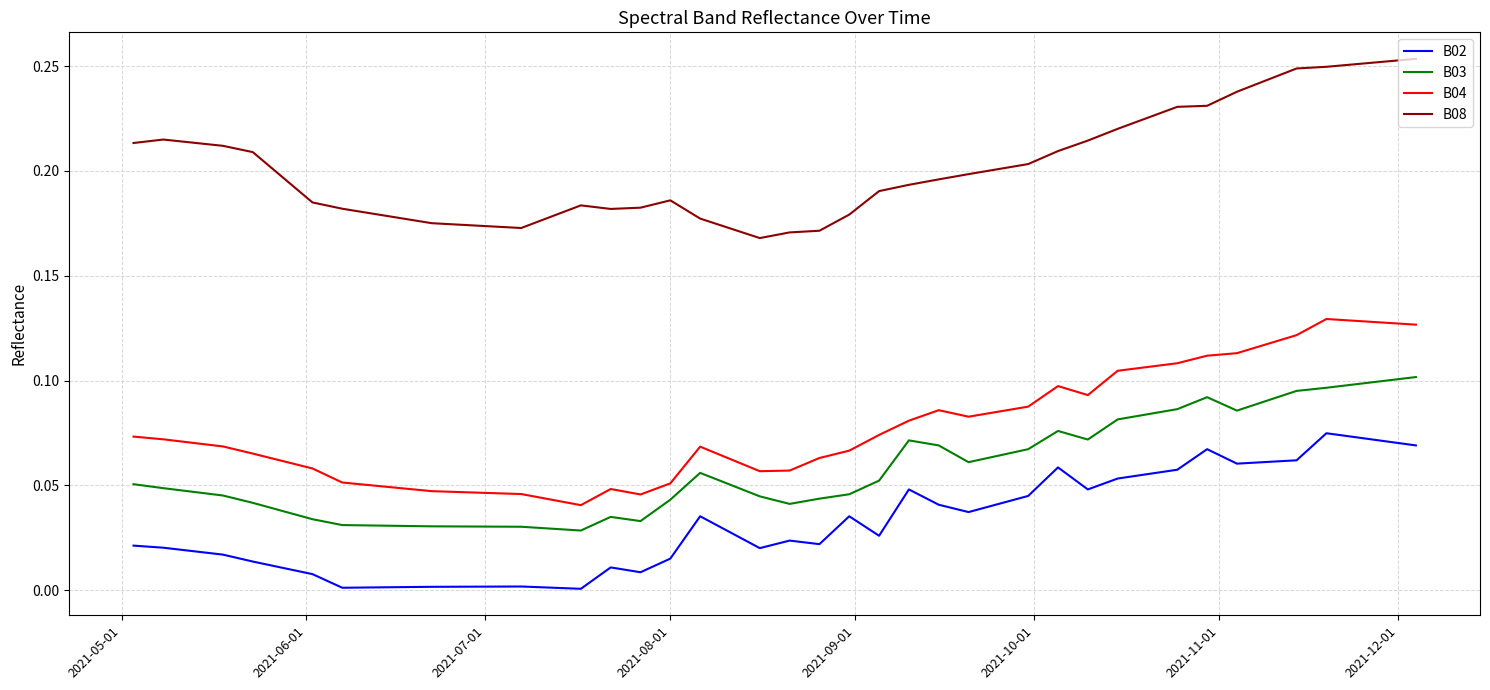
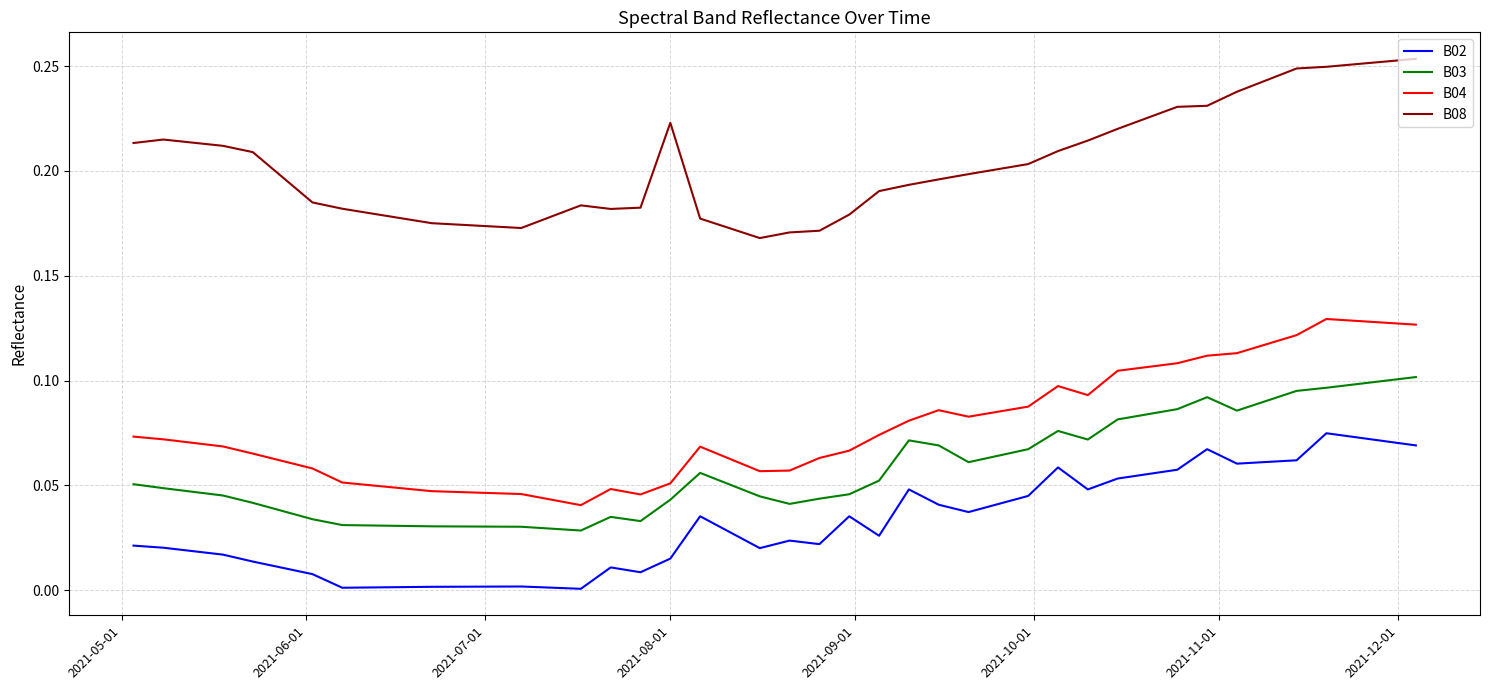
B08, 2021-08-01: 0.186 -> 0.223
